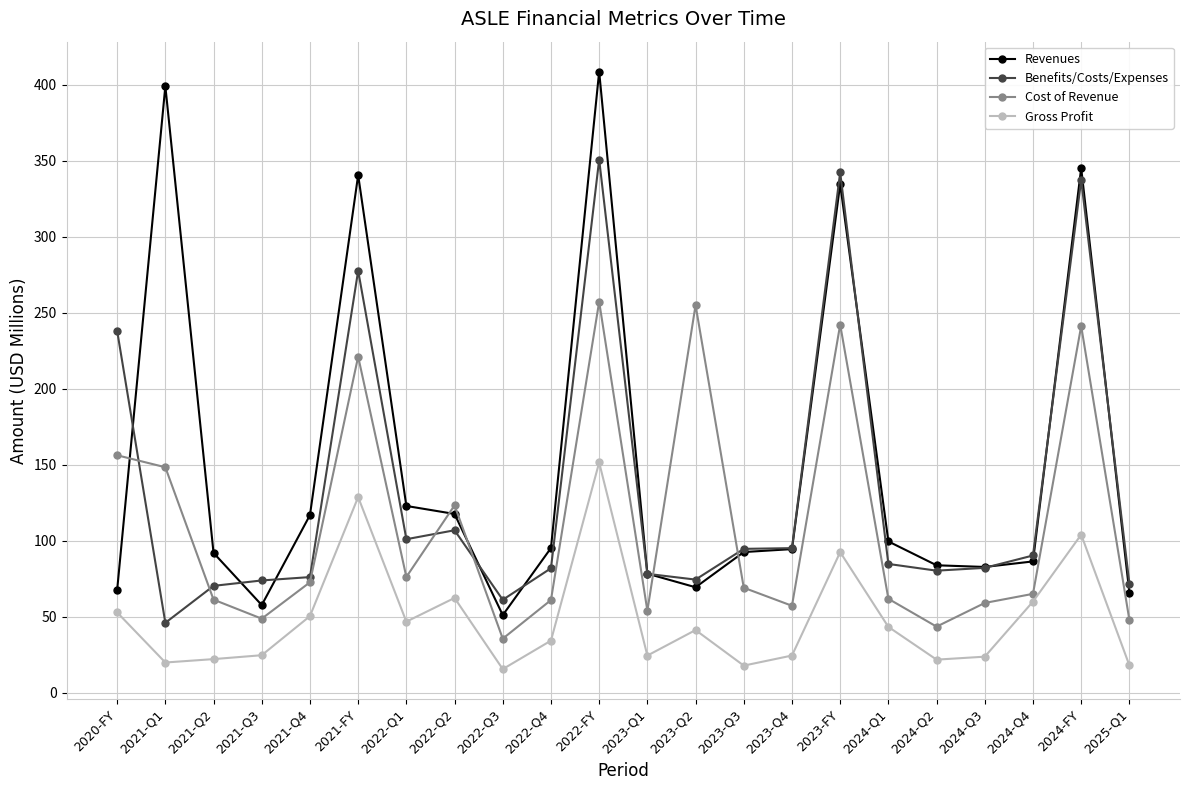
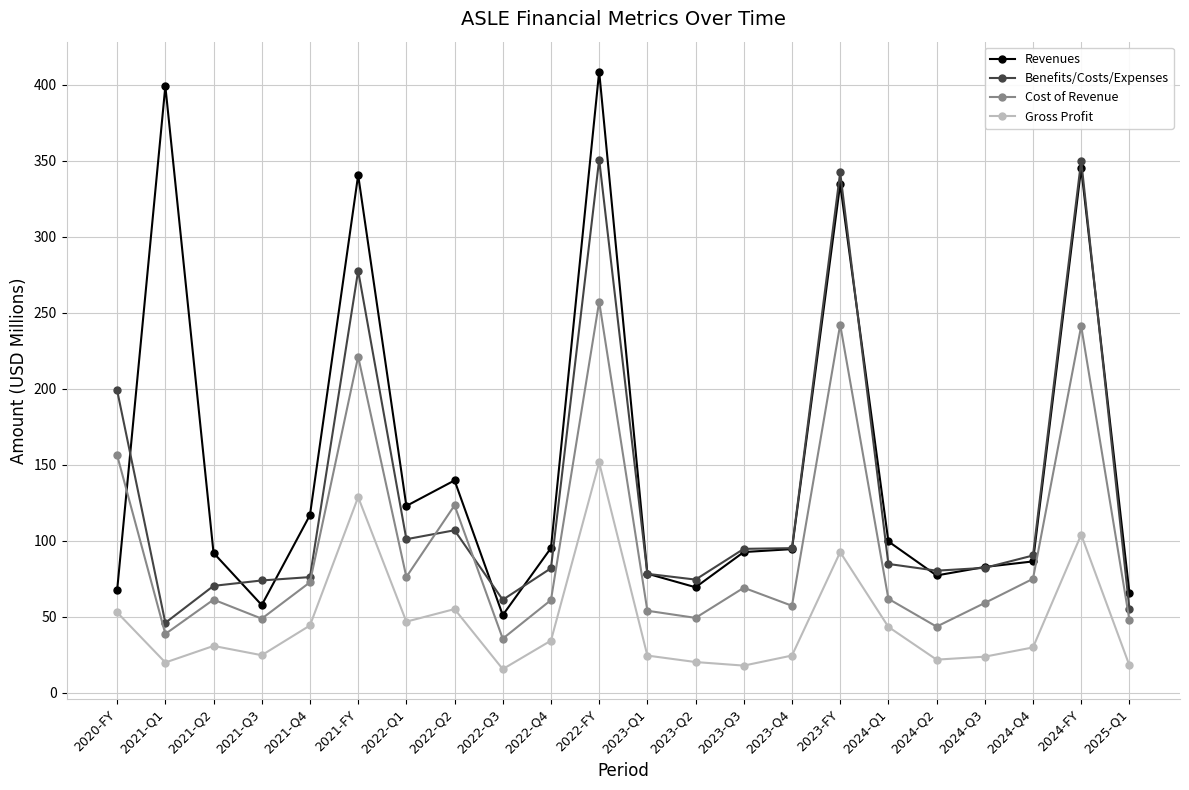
Benefits/Costs/Expenses, 2020-FY: 238 -> 199
Cost of Revenue, 2021-Q1: 148 -> 39
Gross Profit, 2021-Q2: 22 -> 31
Gross Profit, 2021-Q4: 50 -> 44
Revenues, 2022-Q2: 118 -> 140
Gross Profit, 2022-Q2: 62 -> 55
Cost of Revenue, 2023-Q2: 255 -> 49
Gross Profit, 2023-Q2: 41 -> 20
Revenues, 2024-Q2: 84 -> 77
Cost of Revenue, 2024-Q4: 65 -> 75
Gross Profit, 2024-Q4: 60 -> 30
Benefits/Costs/Expenses, 2024-FY: 337 -> 350
Benefits/Costs/Expenses, 2025-Q1: 72 -> 55
